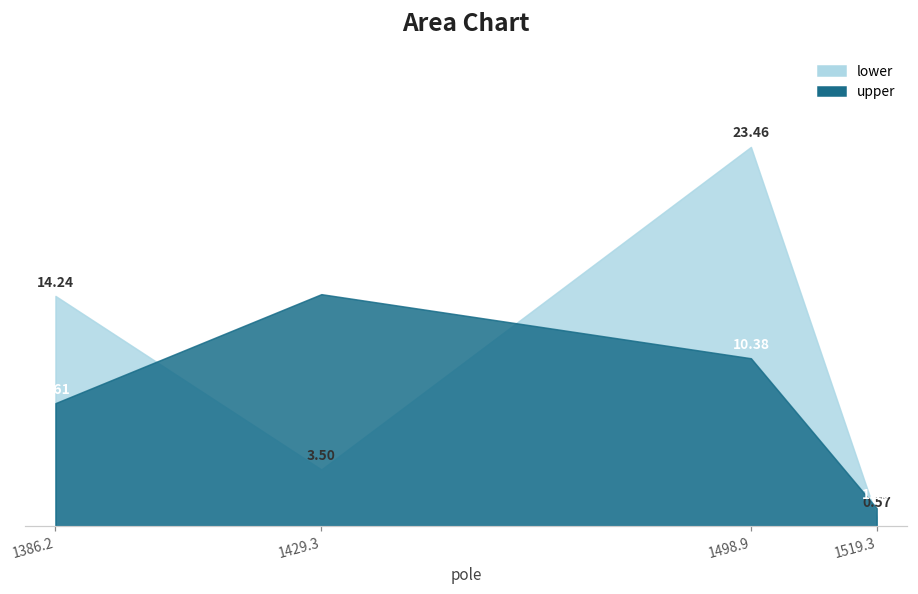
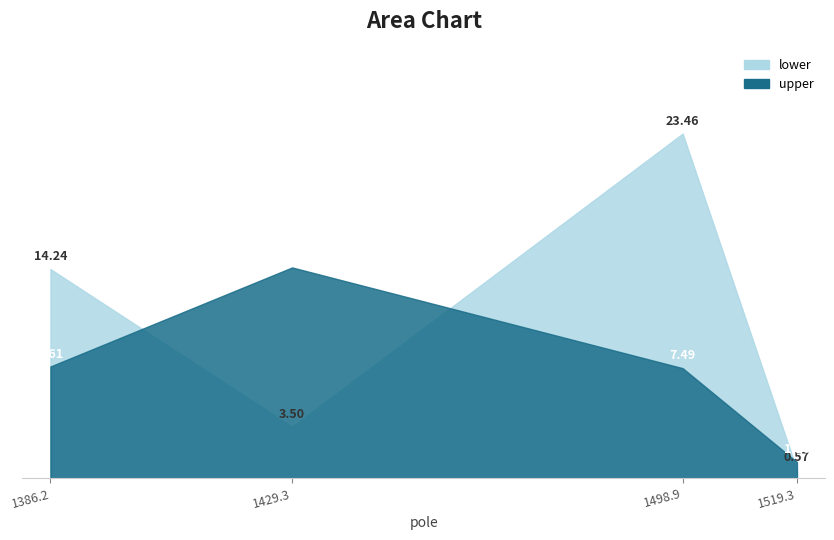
upper, 1498.9: 10.38 -> 7.49
